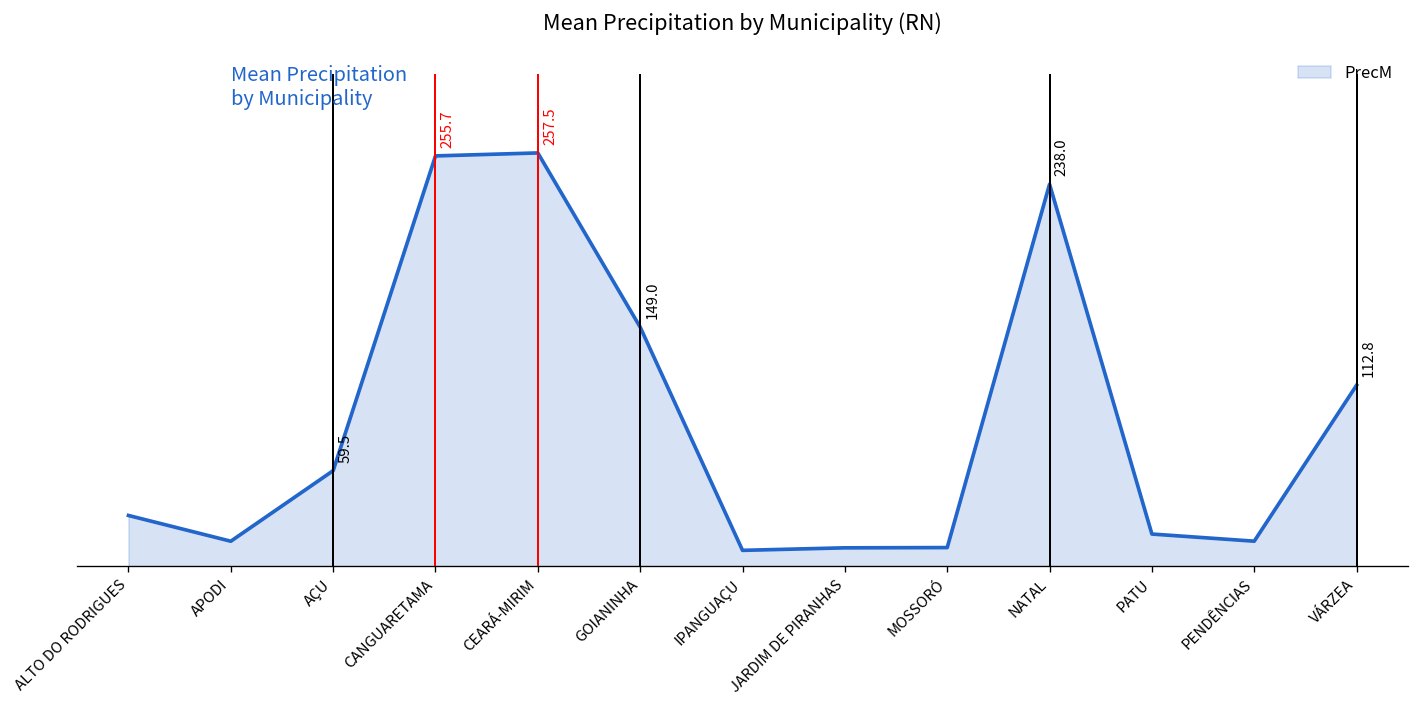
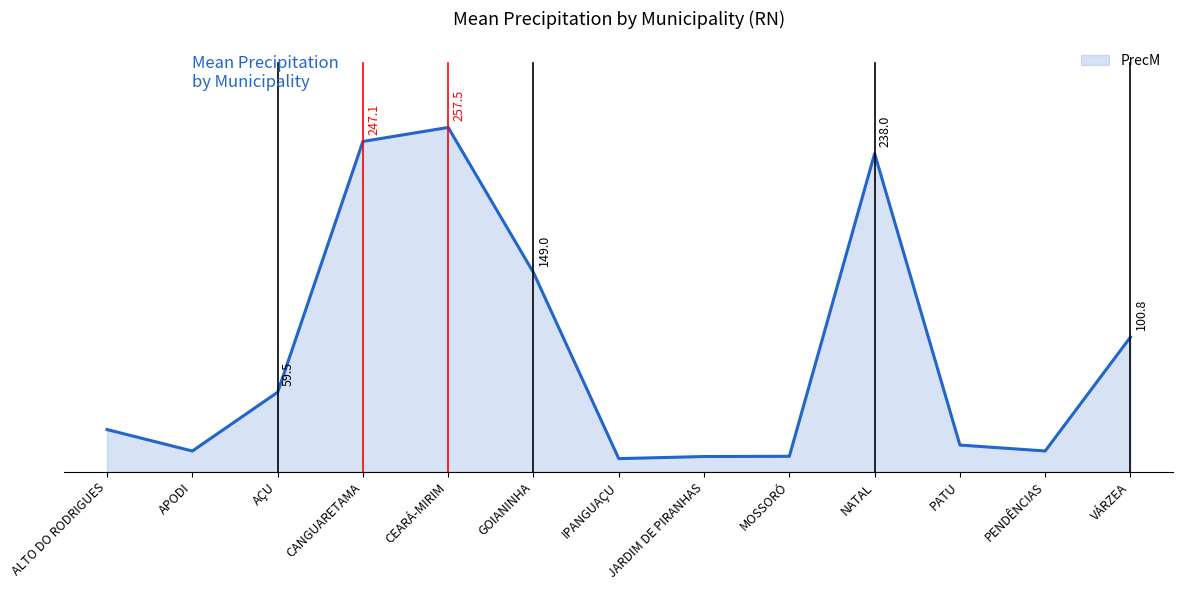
CANGUARETAMA: 255.7 -> 247.1
VÁRZEA: 112.8 -> 100.8
